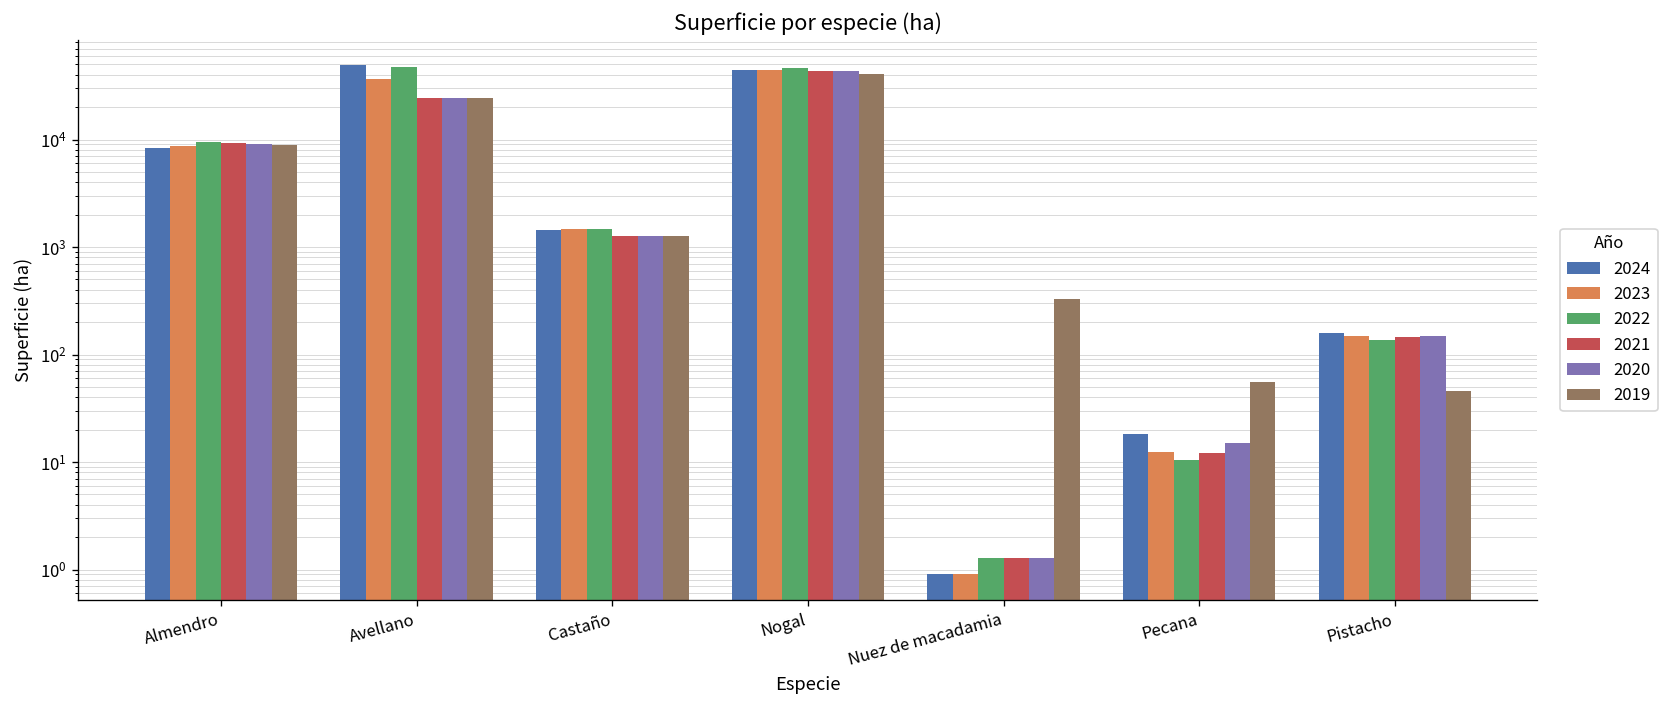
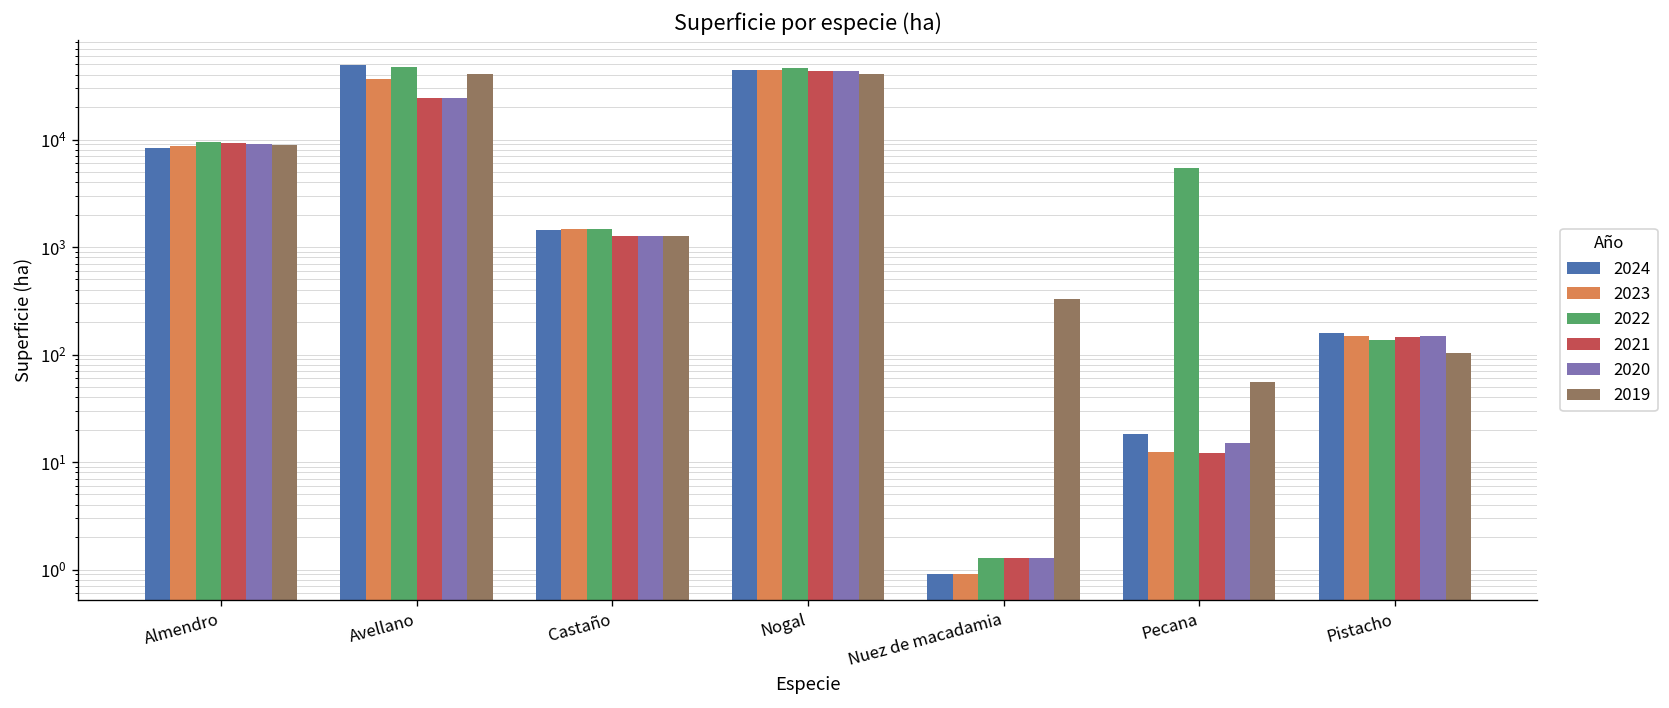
2019, Avellano: 24000 -> 40000
2022, Pecana: 10 -> 5000
2019, Pistacho: 50 -> 100
